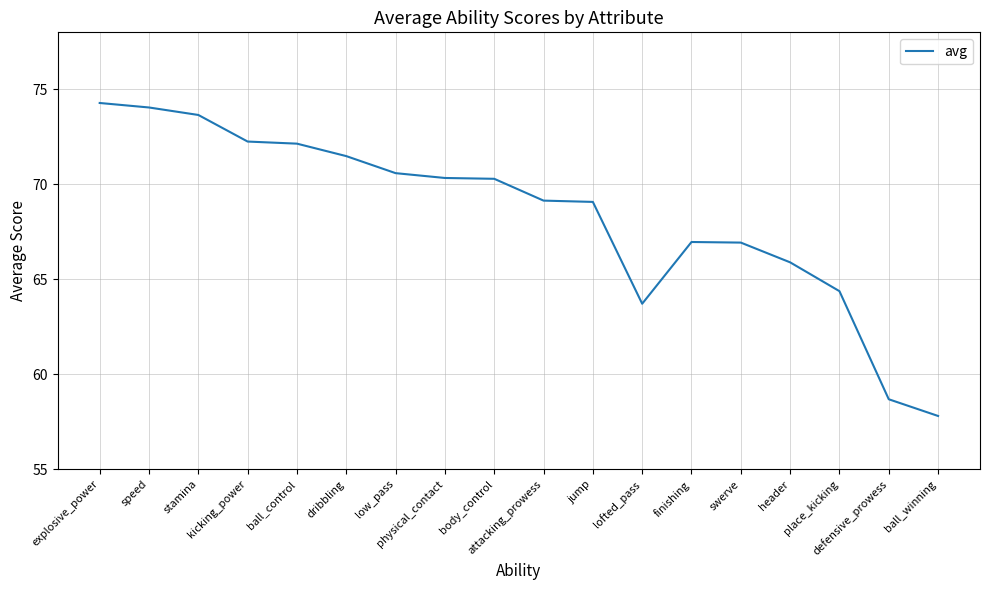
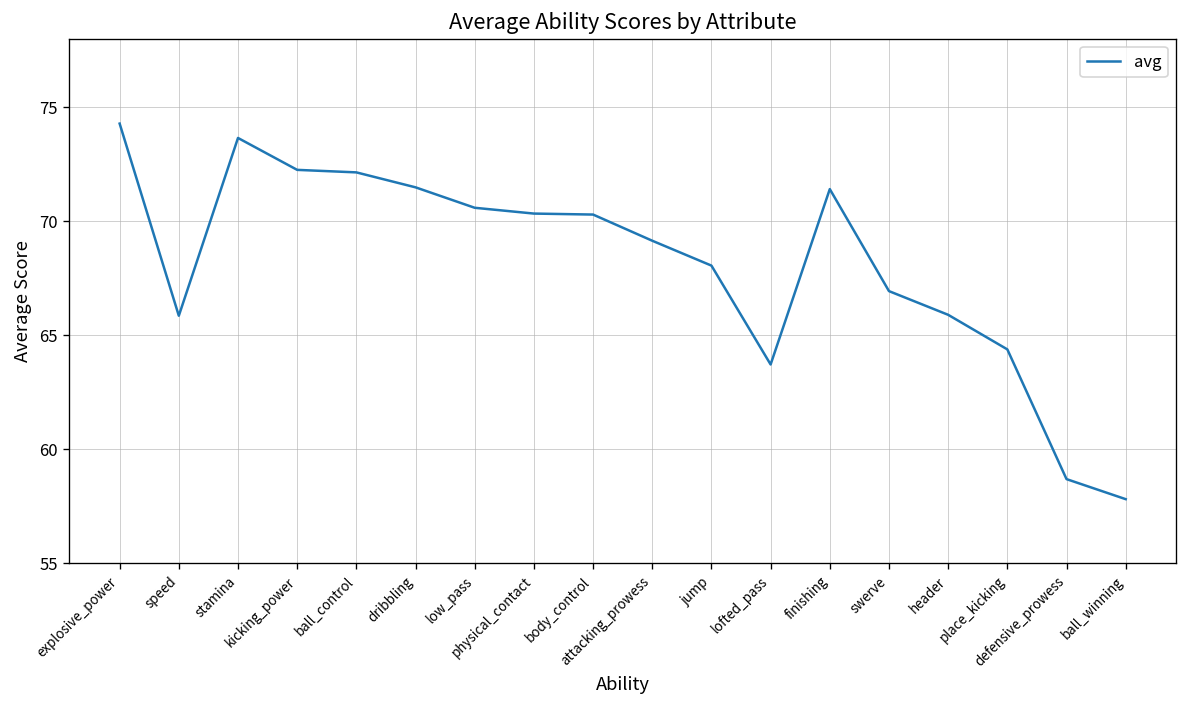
speed: 74.0 -> 65.9
jump: 69.1 -> 68.1
finishing: 67.0 -> 71.4
